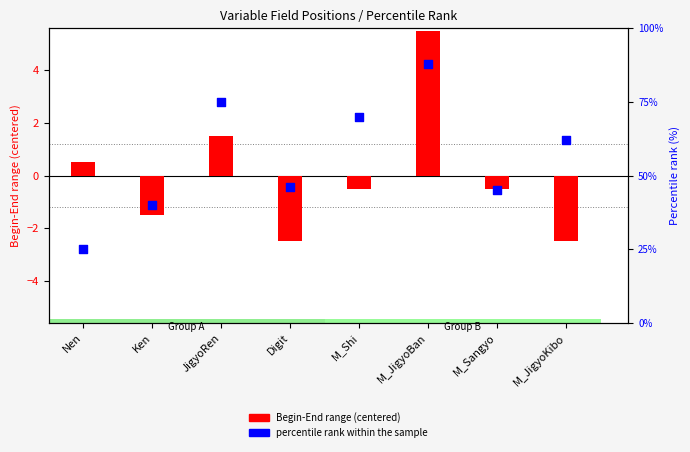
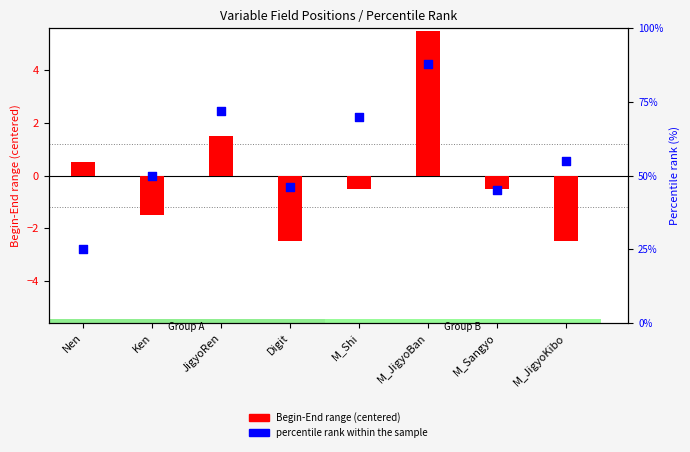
percentile rank within the sample, Ken: 40% -> 50%
percentile rank within the sample, JigyoRen: 75% -> 72%
percentile rank within the sample, M_JigyoKibo: 62% -> 55%
